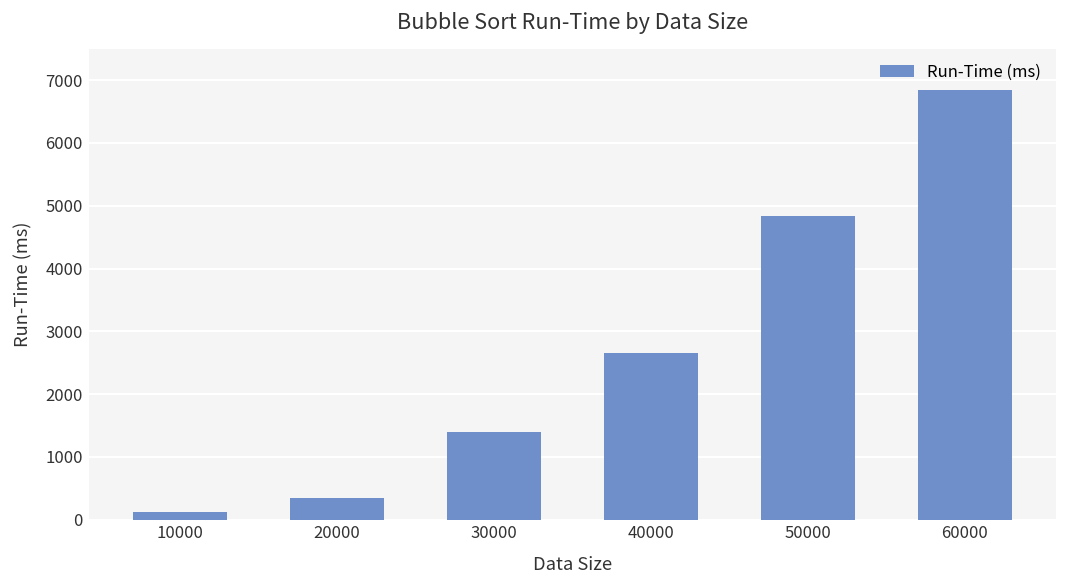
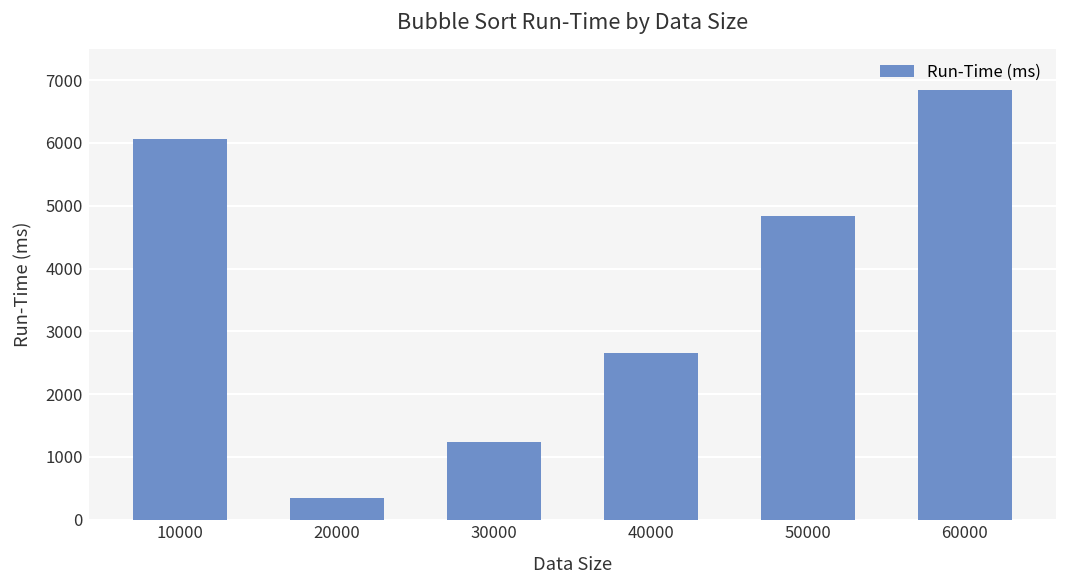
10000: 100 -> 6100
30000: 1400 -> 1200
